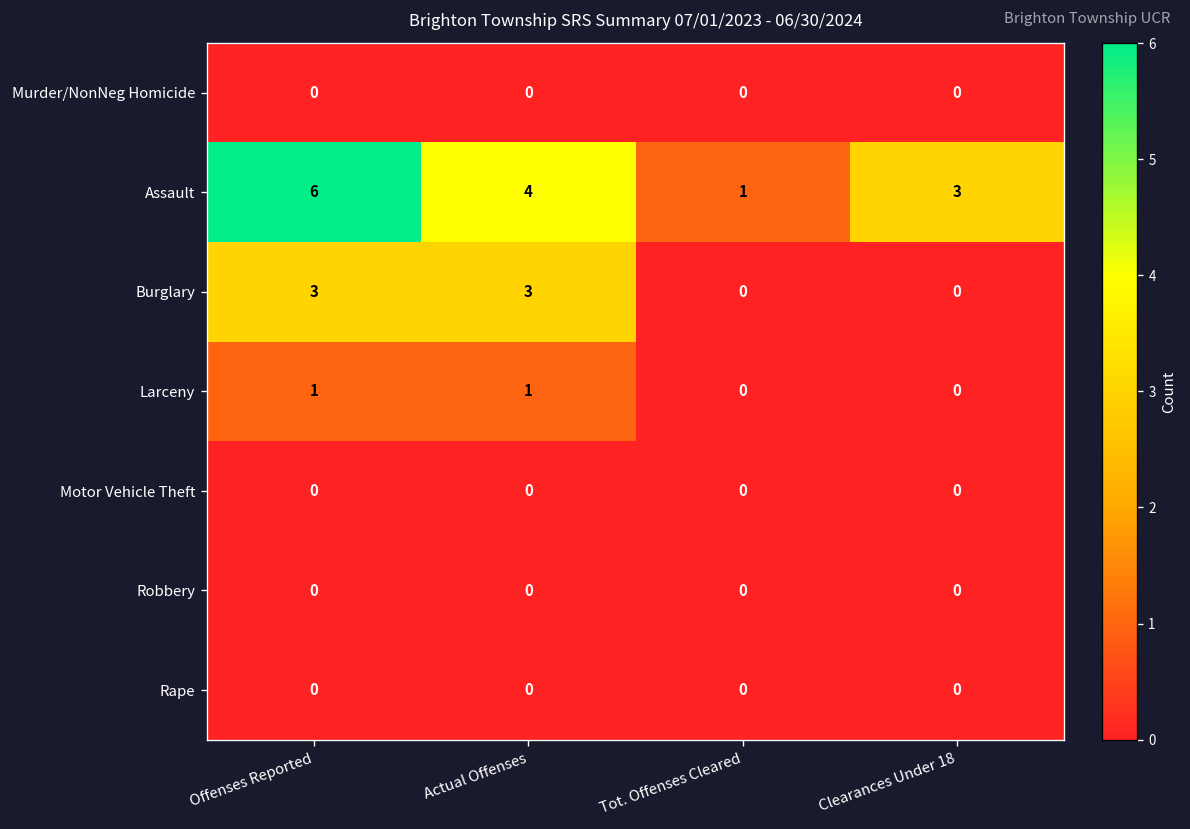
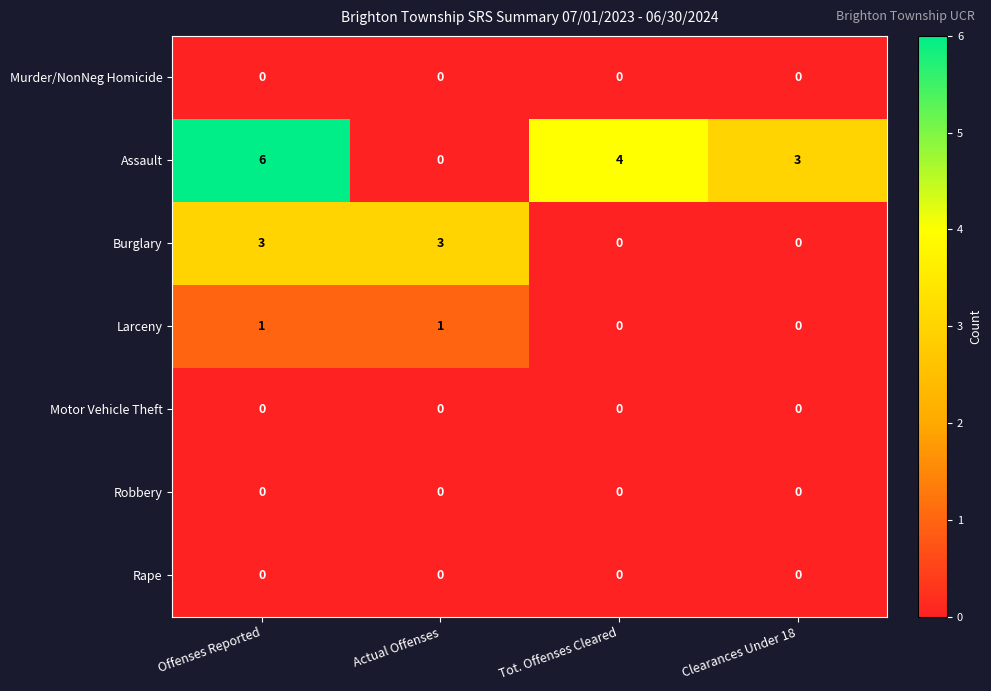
Assault, Actual Offenses: 4 -> 0
Assault, Tot. Offenses Cleared: 1 -> 4
